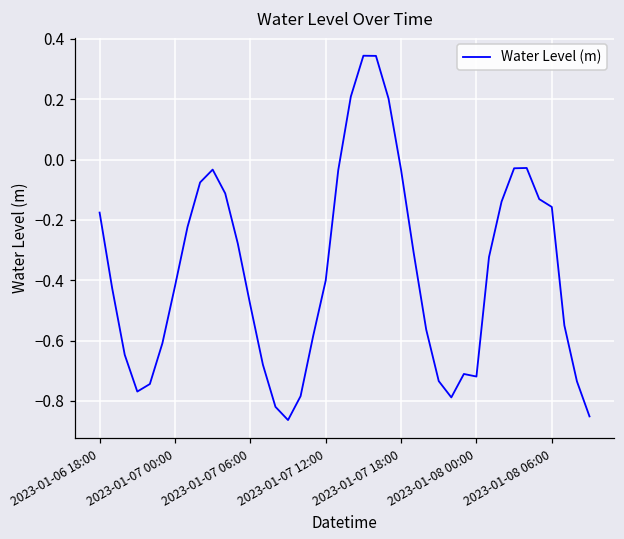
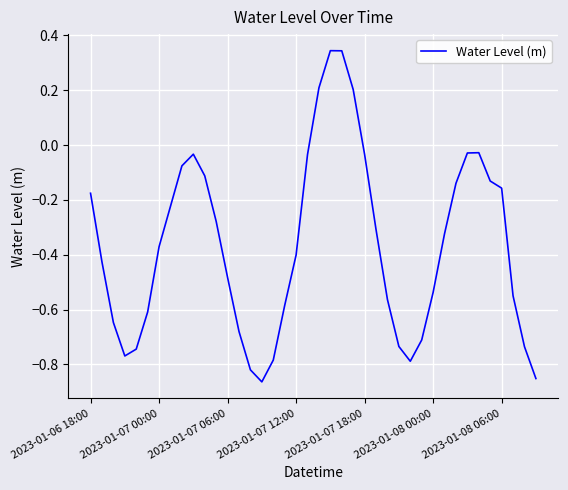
2023-01-07 00:00: -0.42 -> -0.37
2023-01-08 00:00: -0.72 -> -0.54
